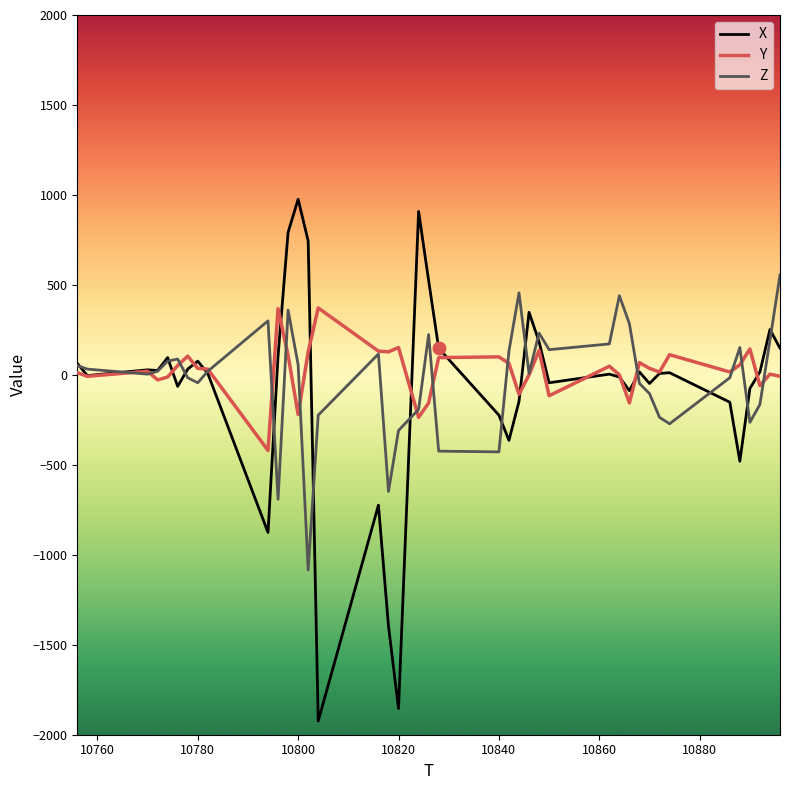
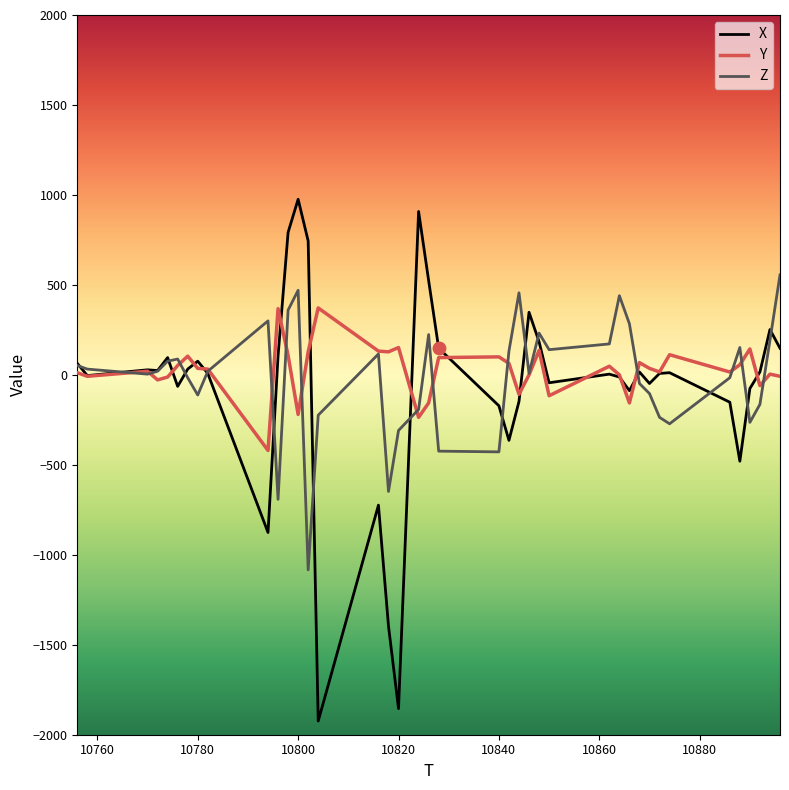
Z, 10780: -40 -> -110
Z, 10800: 60 -> 470
X, 10840: -220 -> -170
